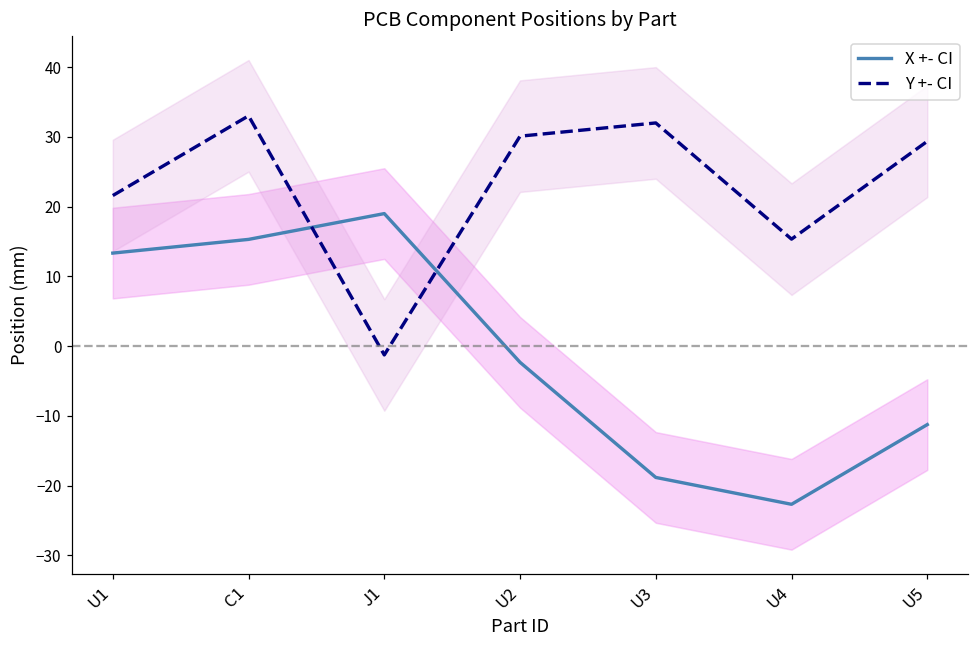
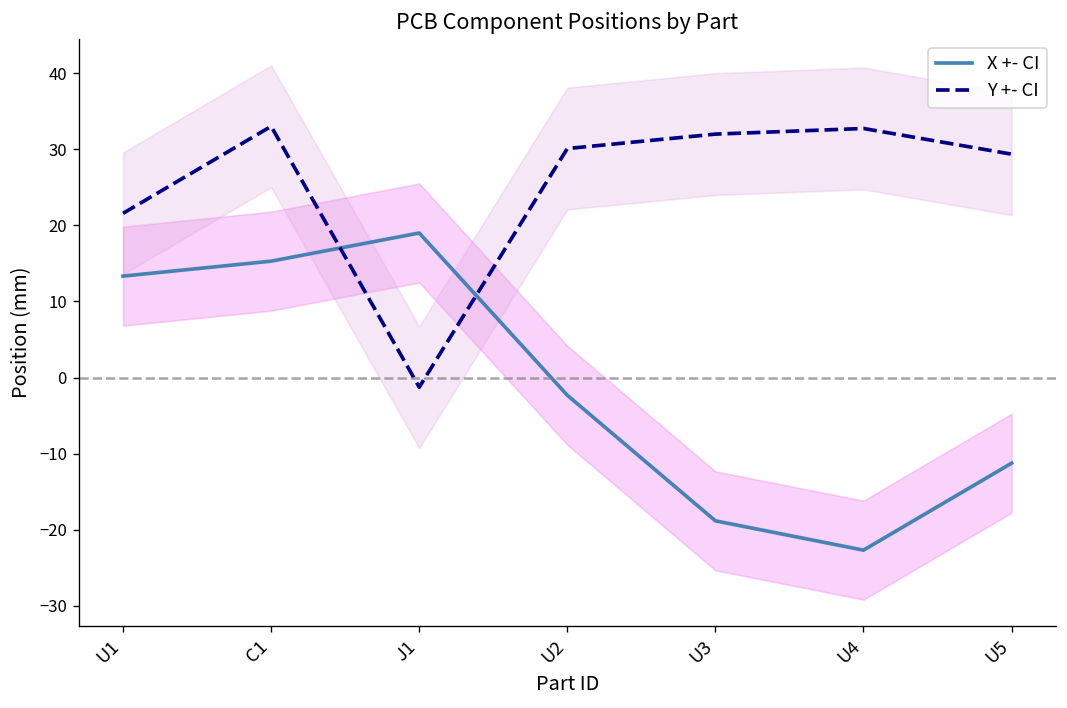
Y +- CI, U4: 15 -> 33
